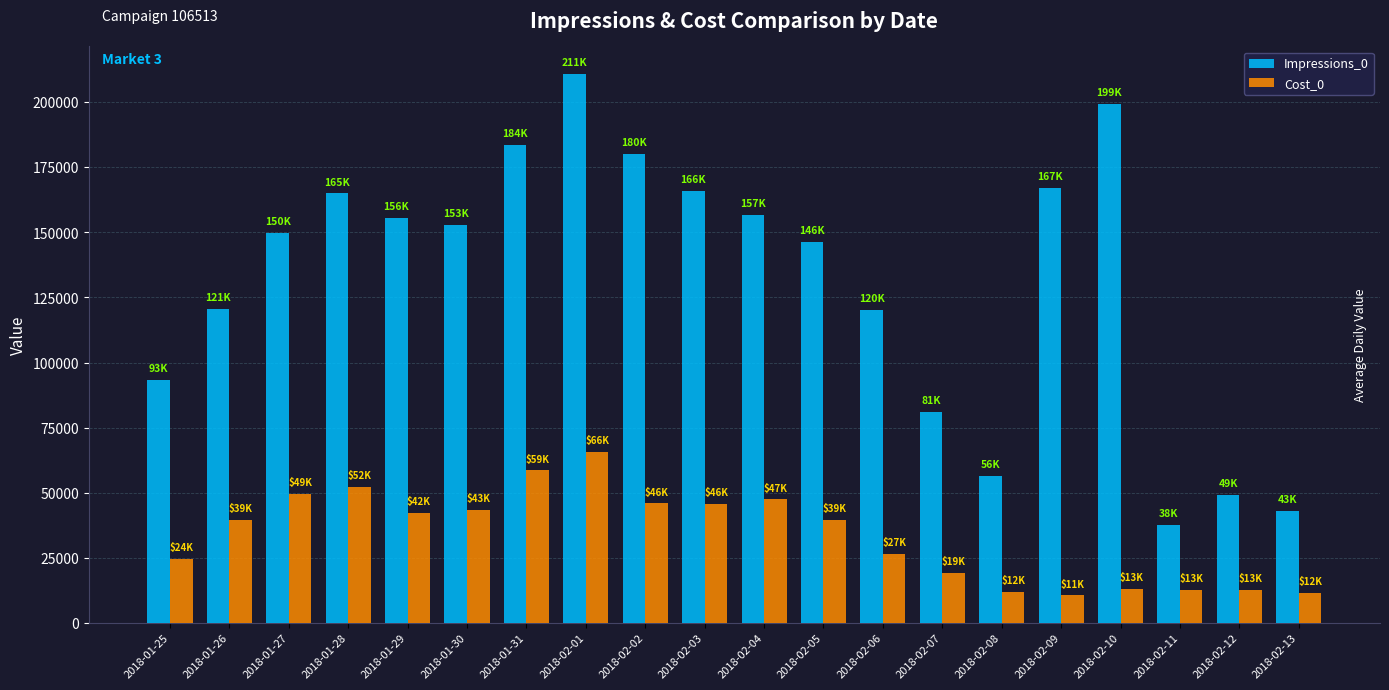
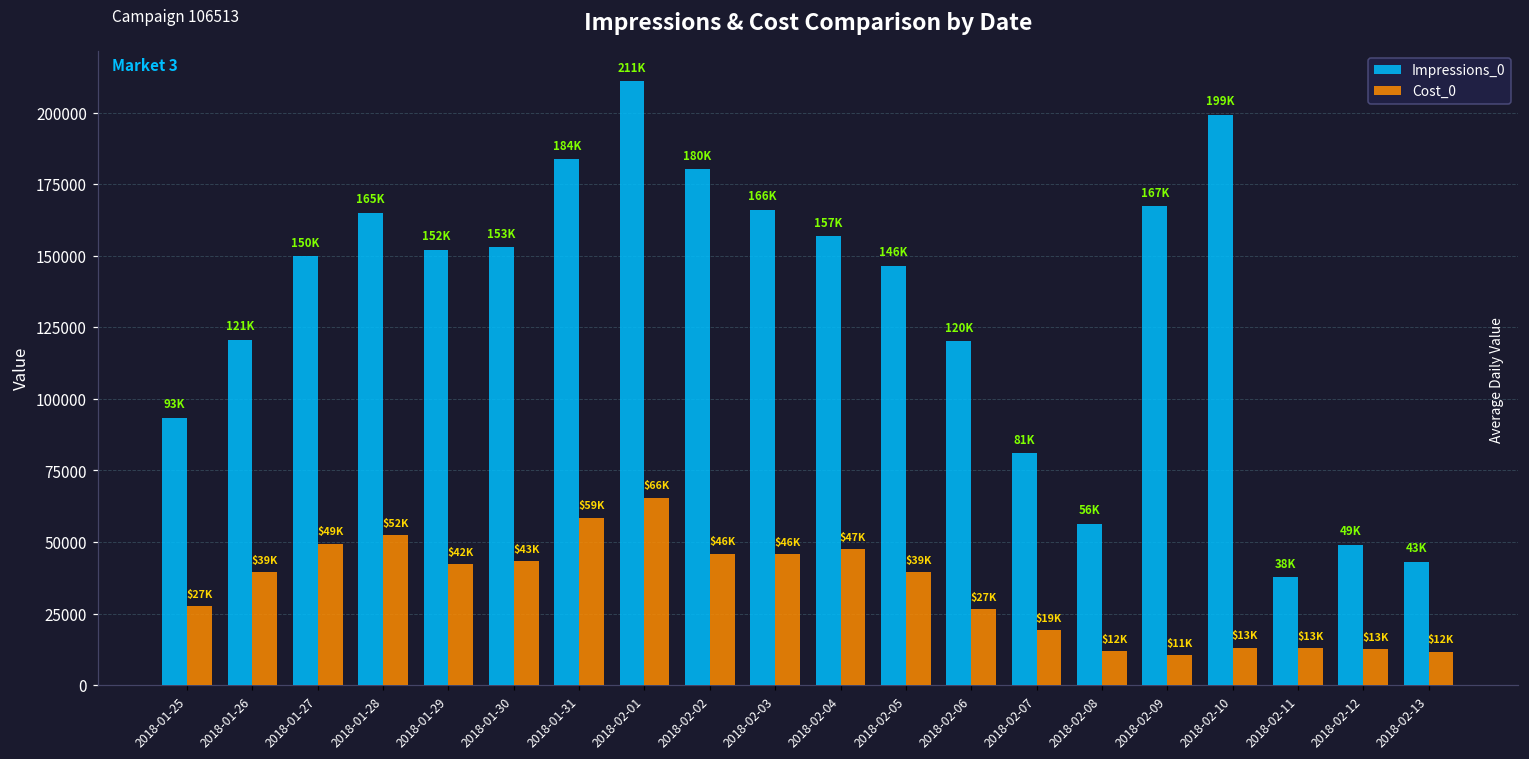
Cost_0, 2018-01-25: $24K -> $27K
Impressions_0, 2018-01-29: 156K -> 152K
